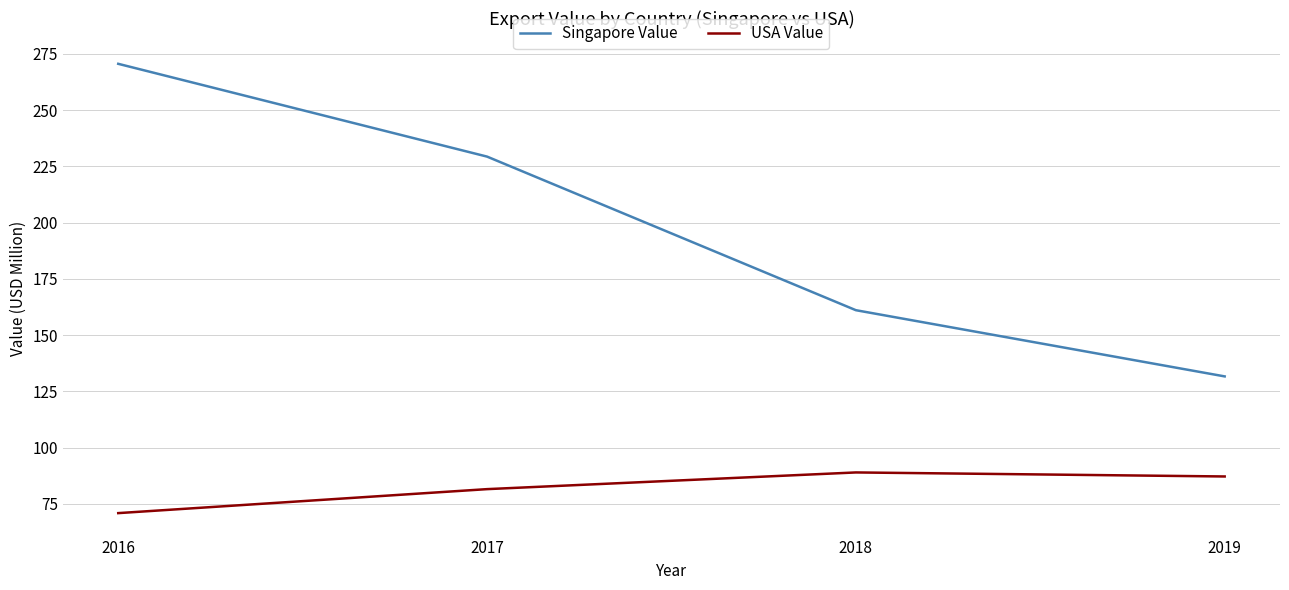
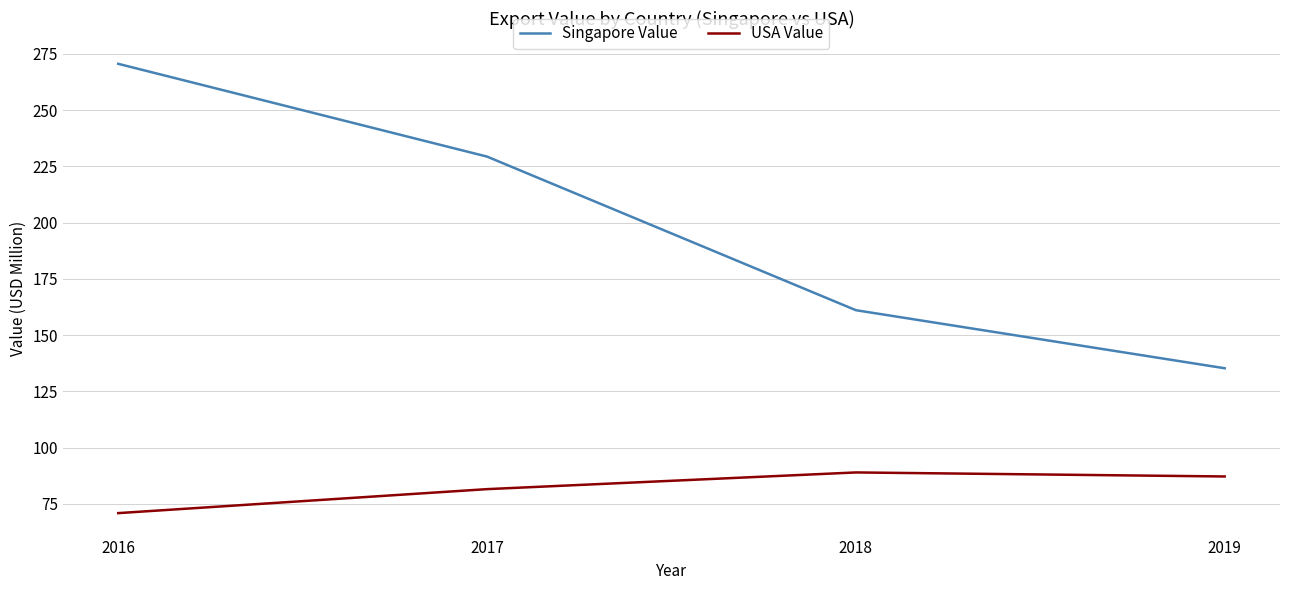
Singapore Value, 2019: 132 -> 135
